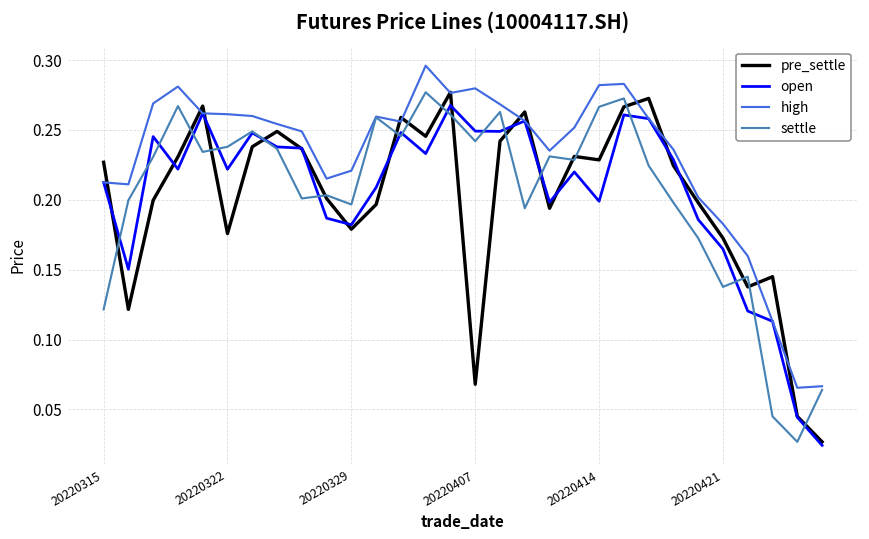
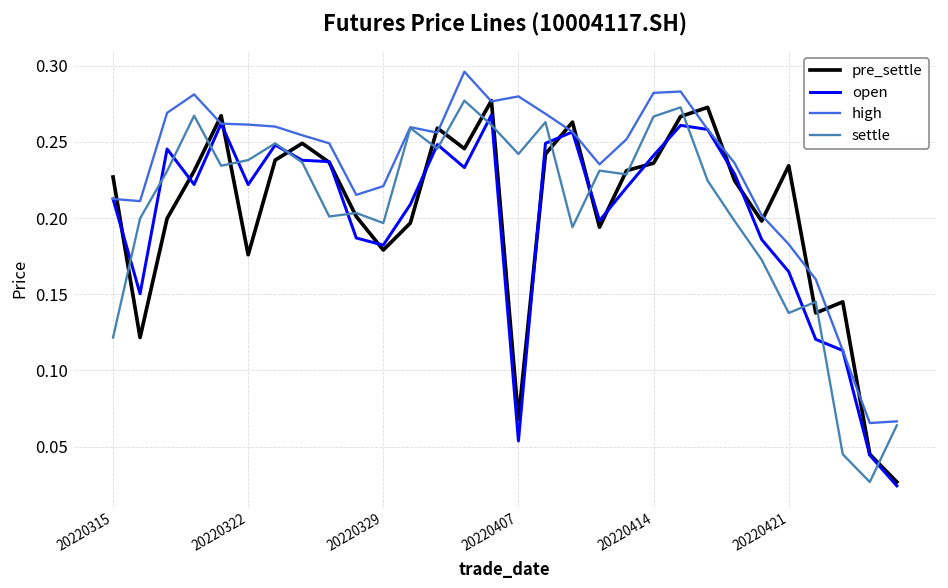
open, 20220407: 0.249 -> 0.054
pre_settle, 20220414: 0.229 -> 0.236
open, 20220414: 0.199 -> 0.241
pre_settle, 20220421: 0.173 -> 0.234
